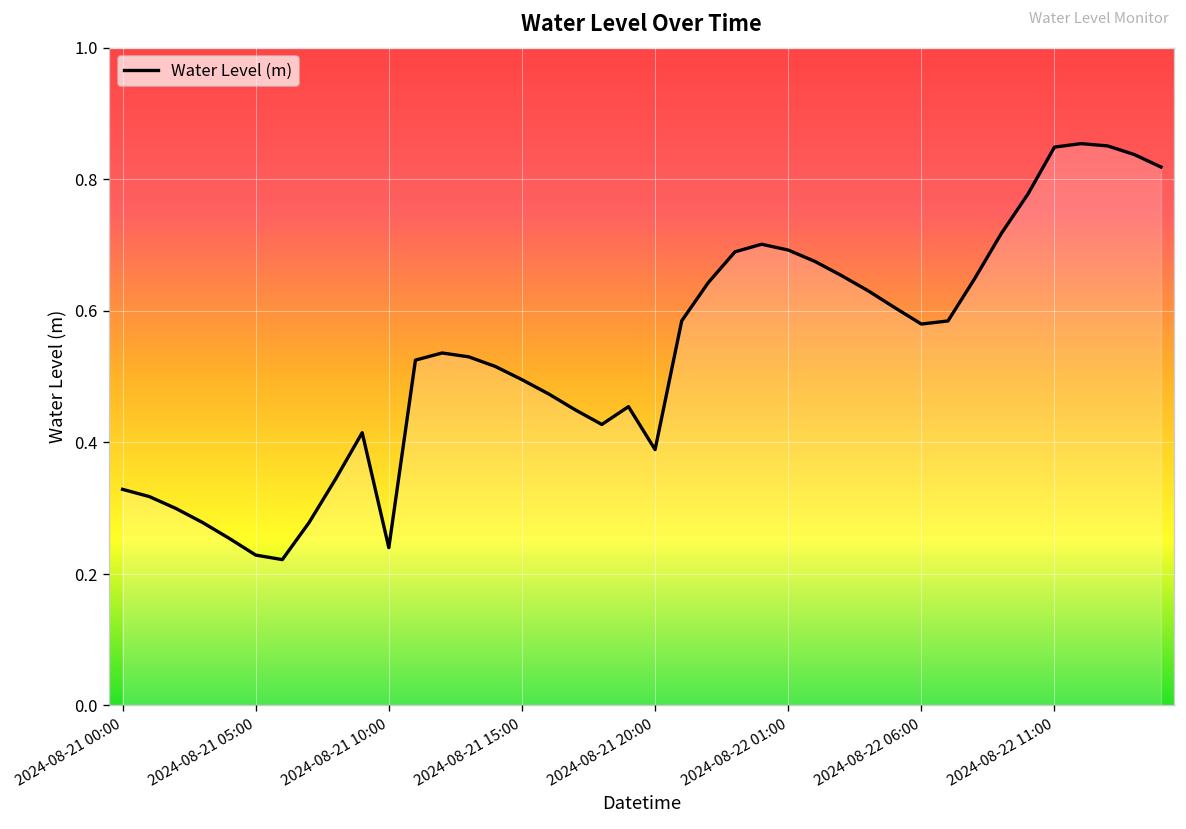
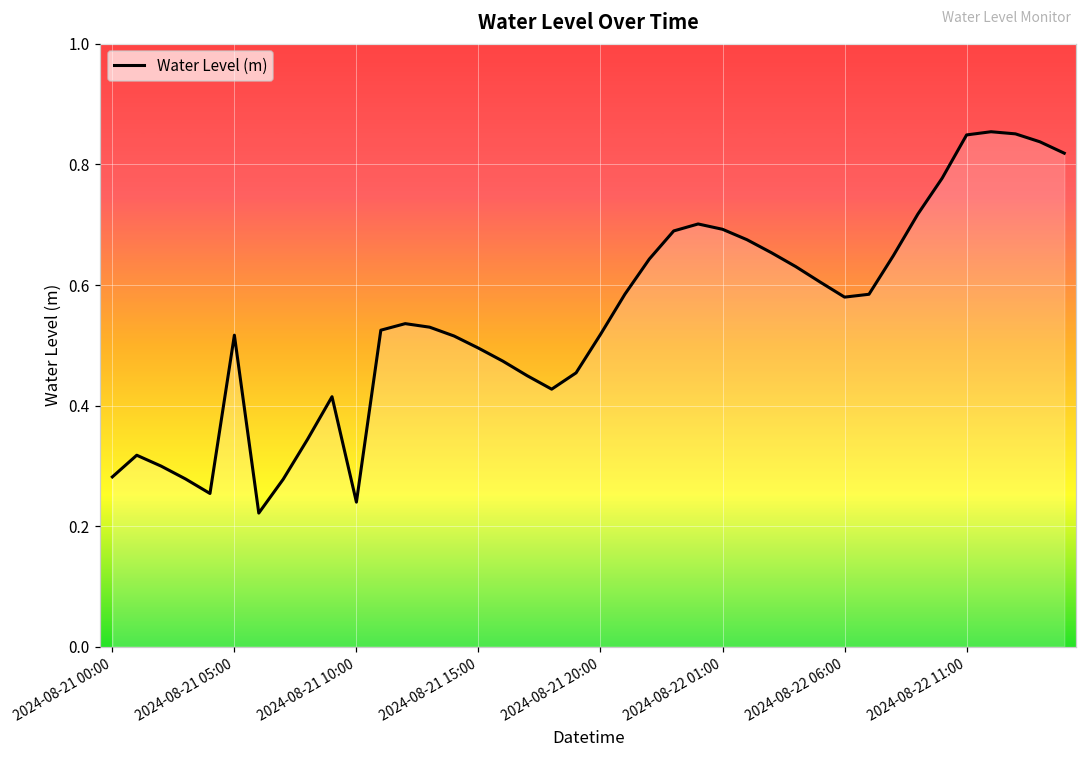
2024-08-21 00:00: 0.33 -> 0.28
2024-08-21 05:00: 0.23 -> 0.52
2024-08-21 20:00: 0.39 -> 0.52
